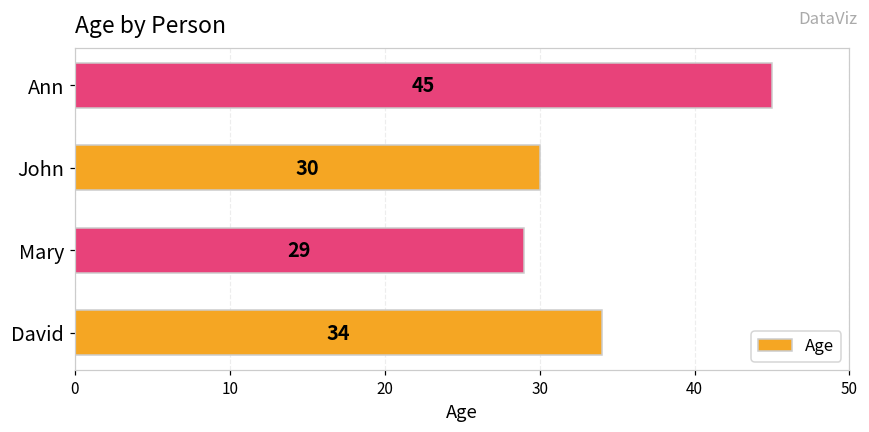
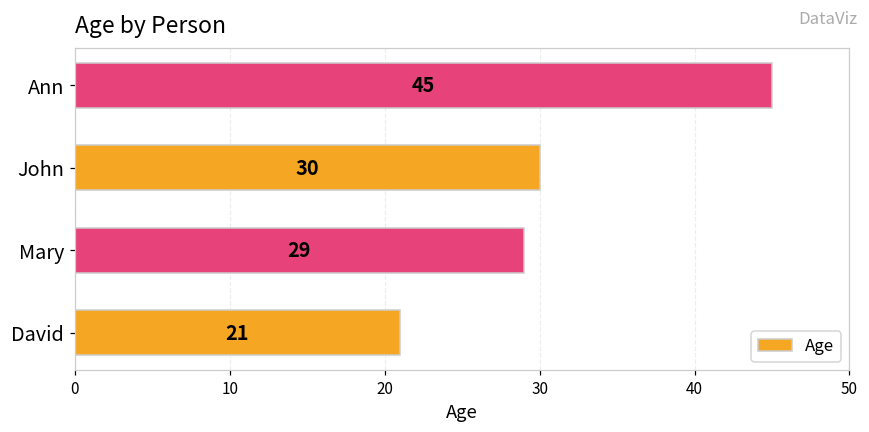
David: 34 -> 21
